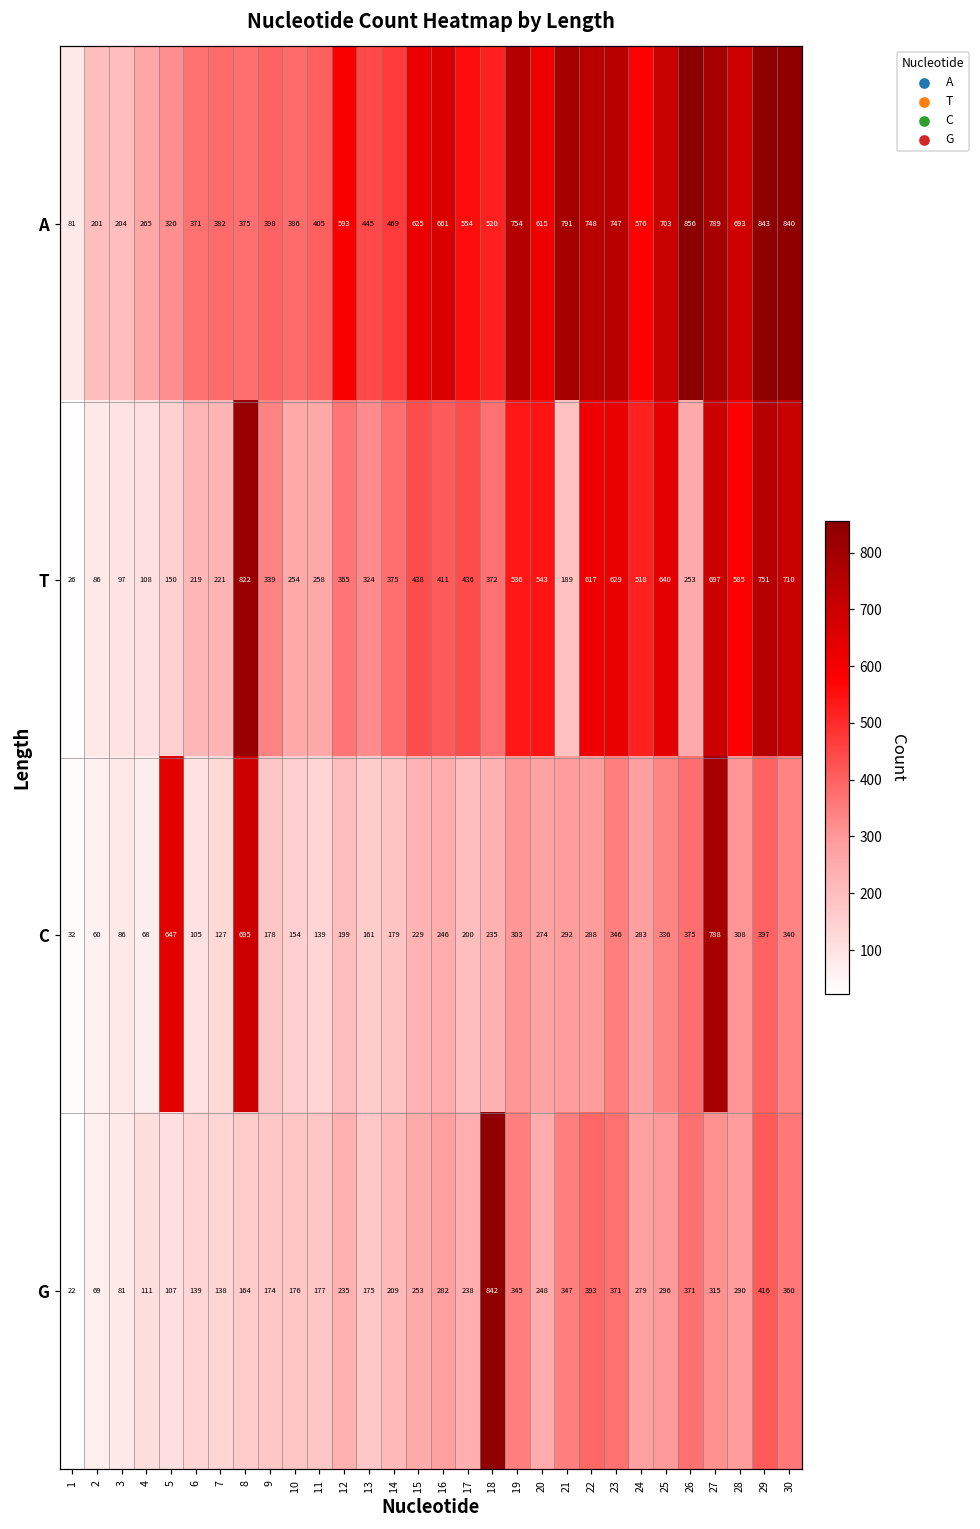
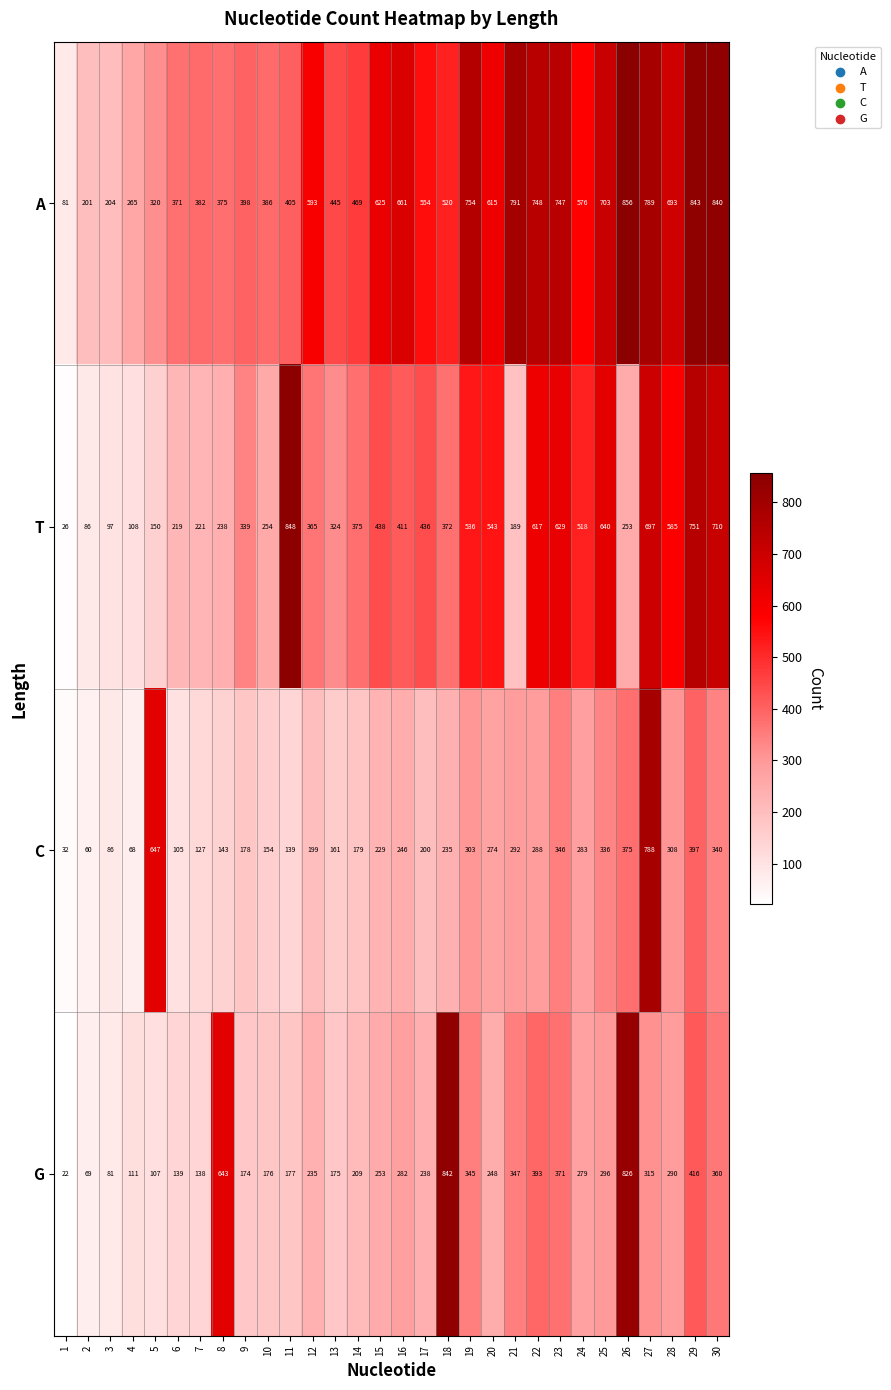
T, 8: 822 -> 238
T, 11: 258 -> 848
C, 8: 695 -> 143
G, 8: 164 -> 643
G, 26: 371 -> 826
